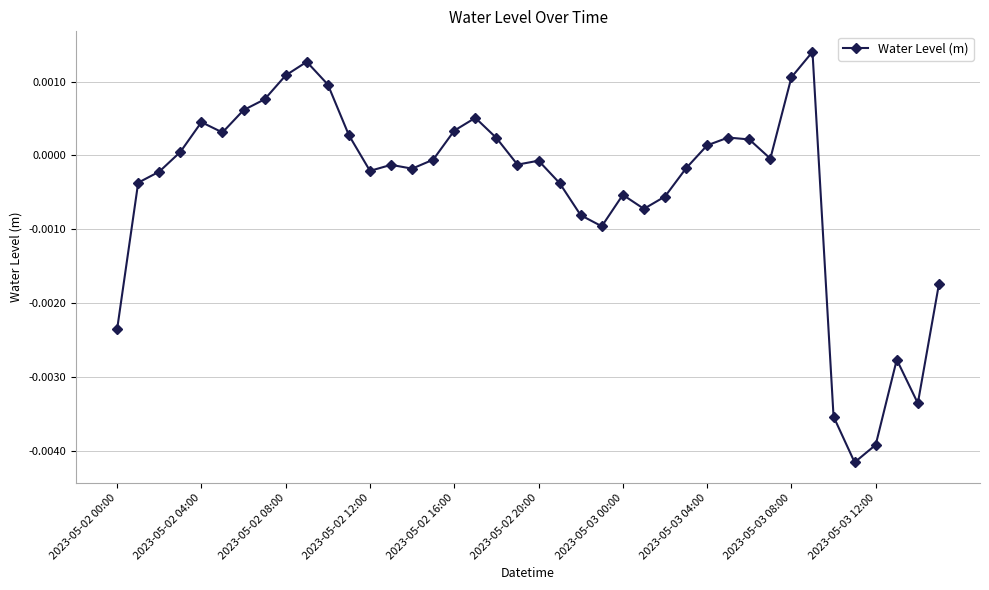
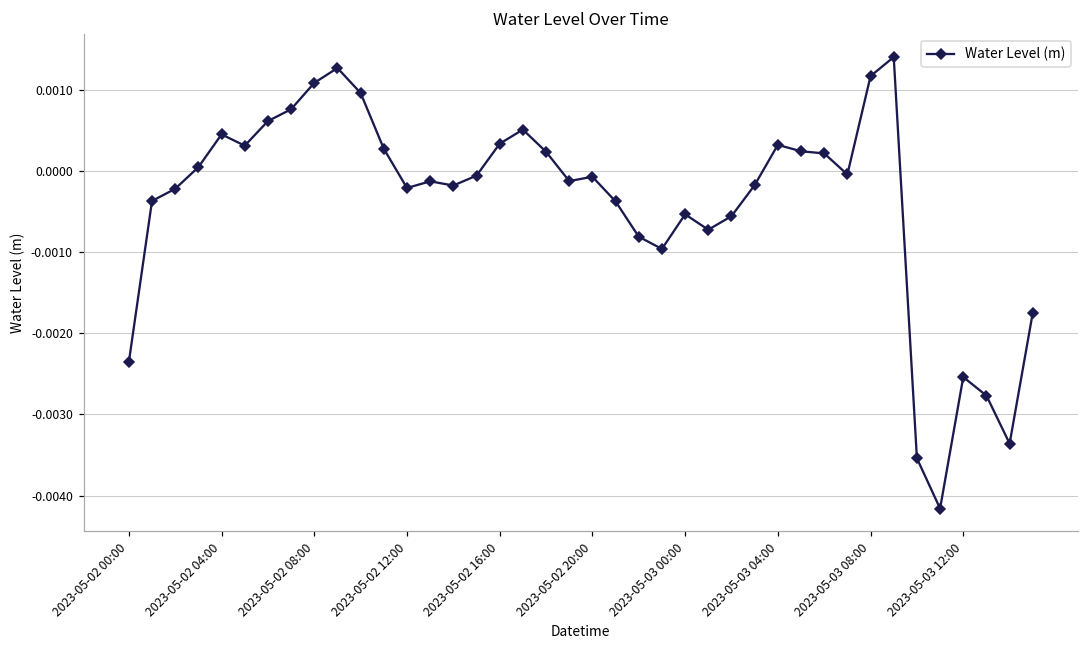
2023-05-03 04:00: 0.0001 -> 0.0003
2023-05-03 08:00: 0.0011 -> 0.0012
2023-05-03 12:00: -0.0039 -> -0.0025
